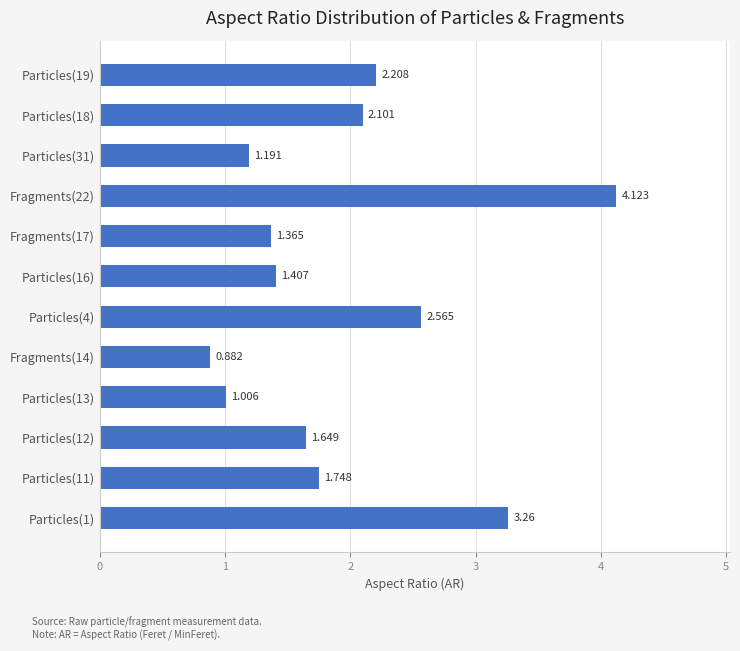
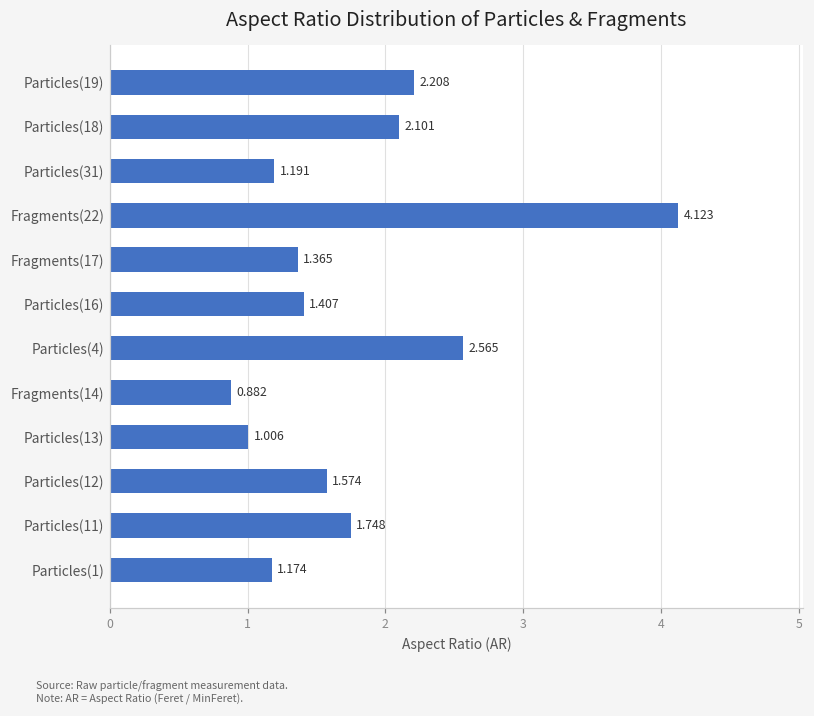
Particles(12): 1.649 -> 1.574
Particles(1): 3.26 -> 1.174
